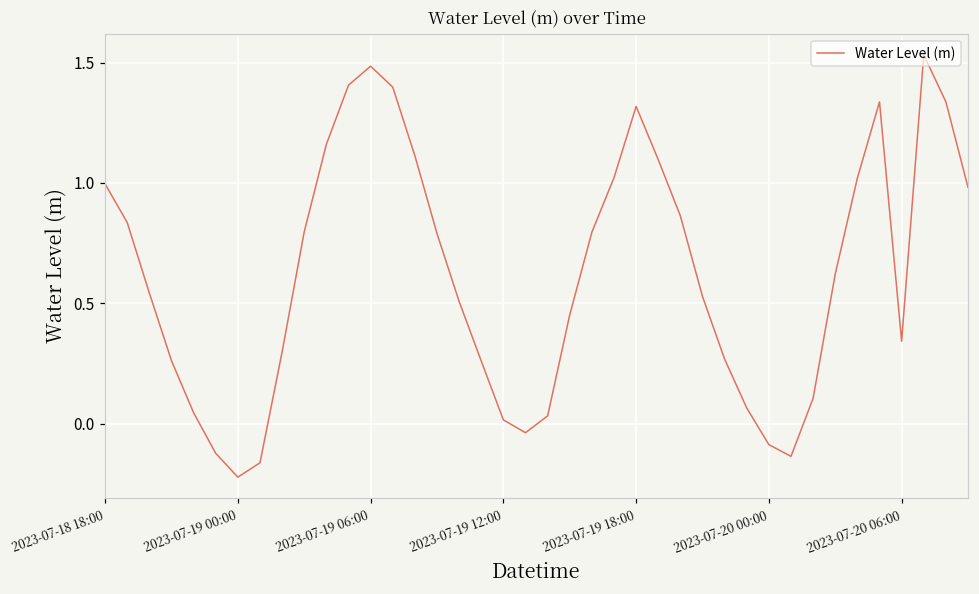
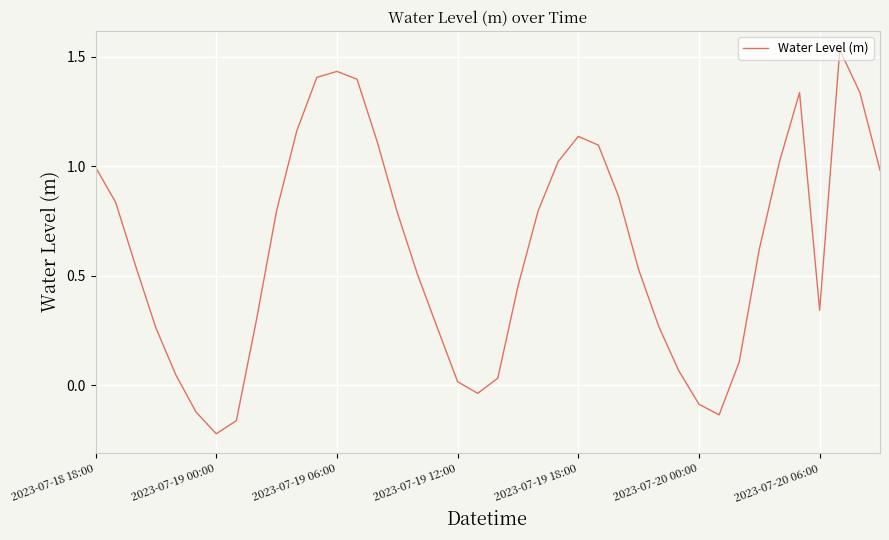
2023-07-19 06:00: 1.48 -> 1.43
2023-07-19 18:00: 1.32 -> 1.14
